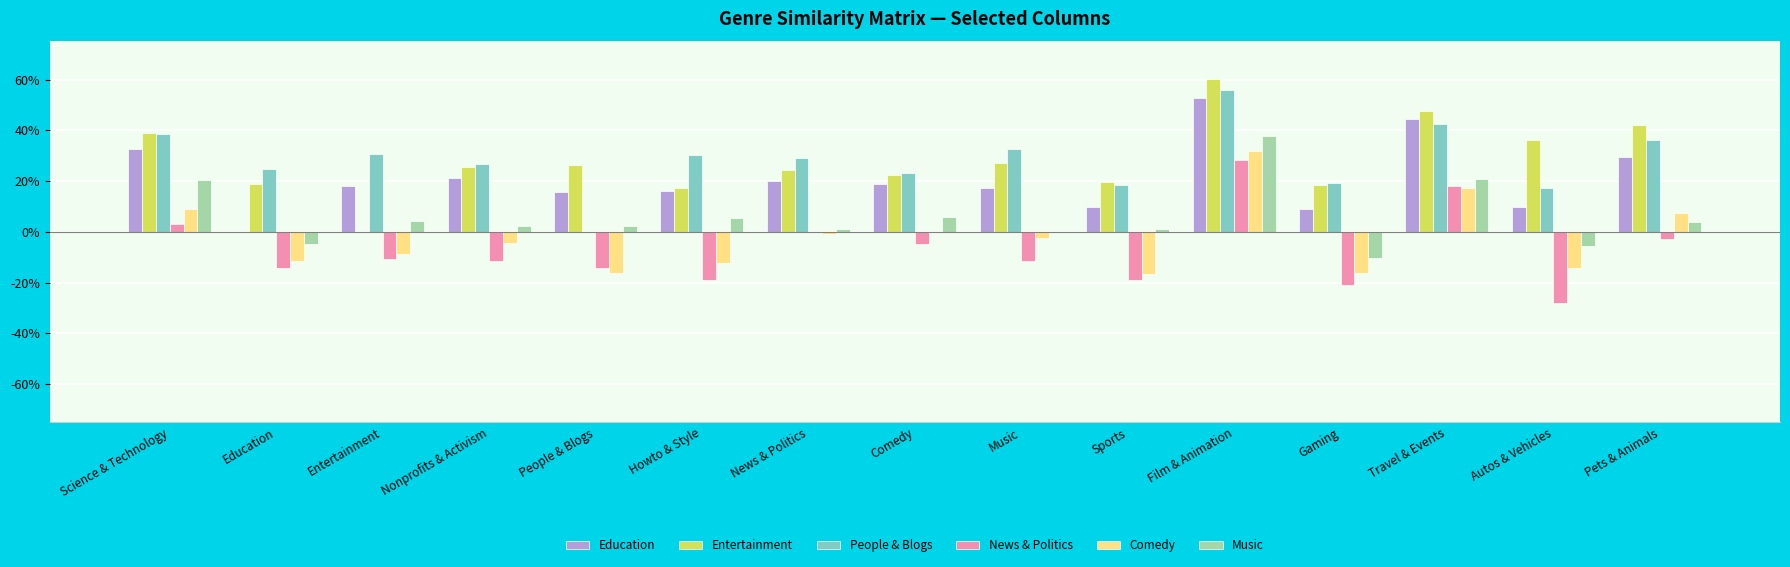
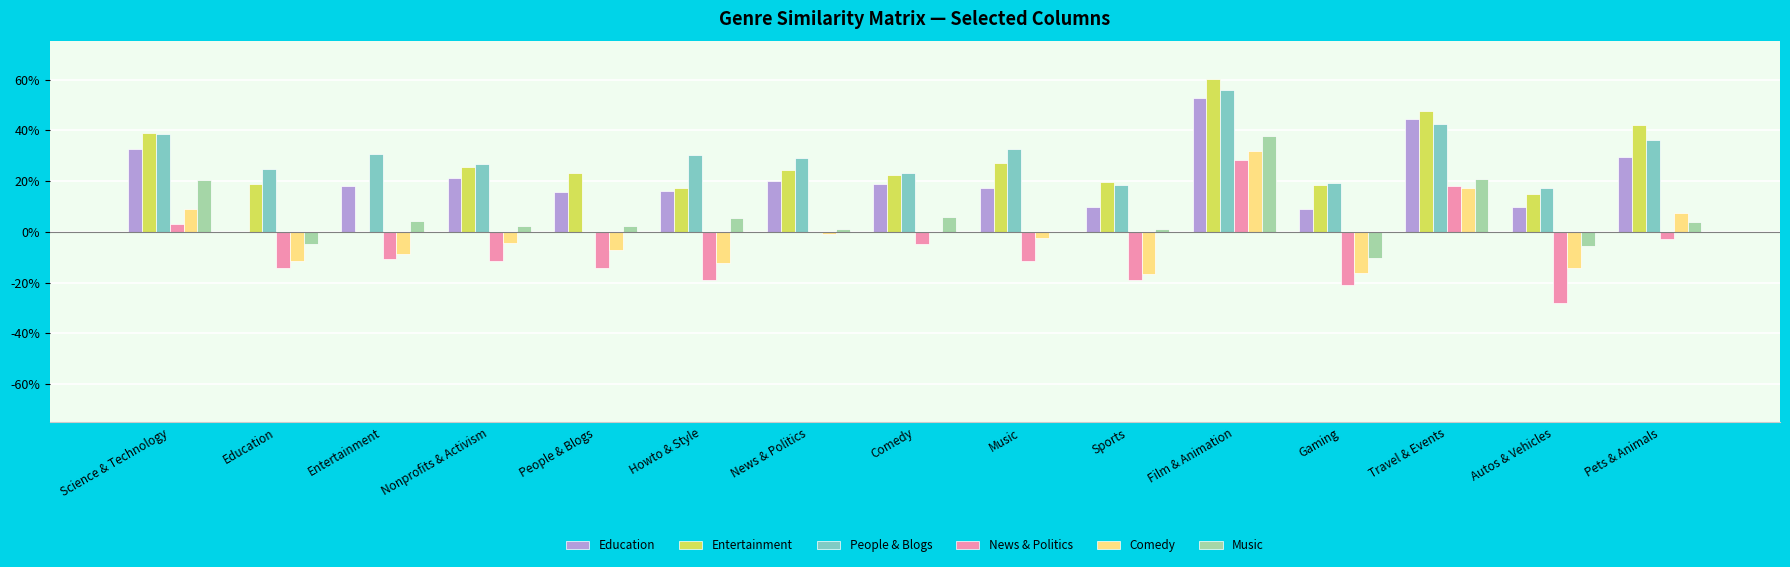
Entertainment, People & Blogs: 26% -> 23%
Comedy, People & Blogs: -16% -> -7%
Entertainment, Autos & Vehicles: 36% -> 15%
